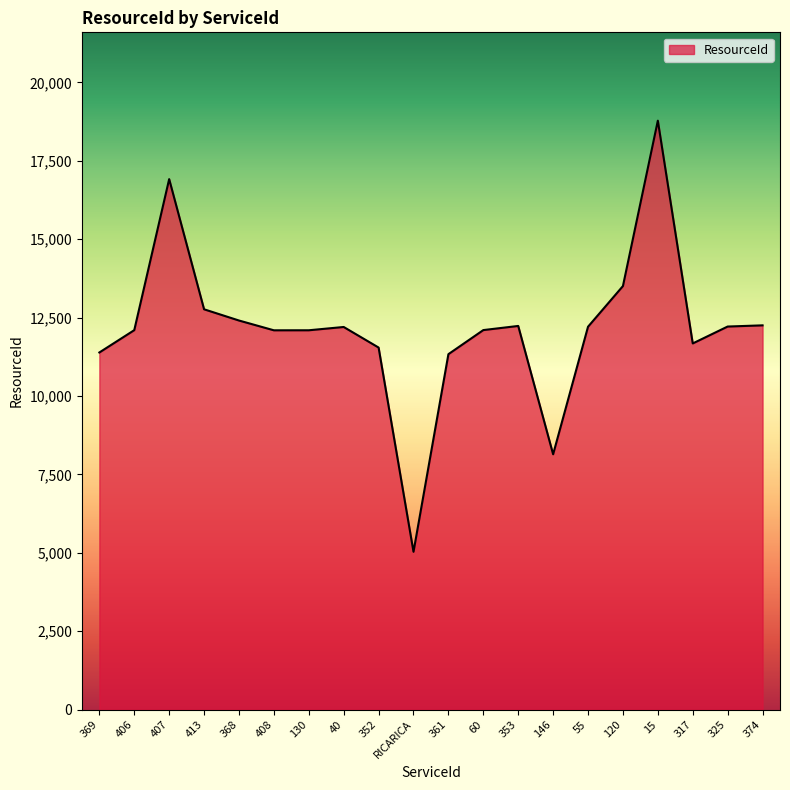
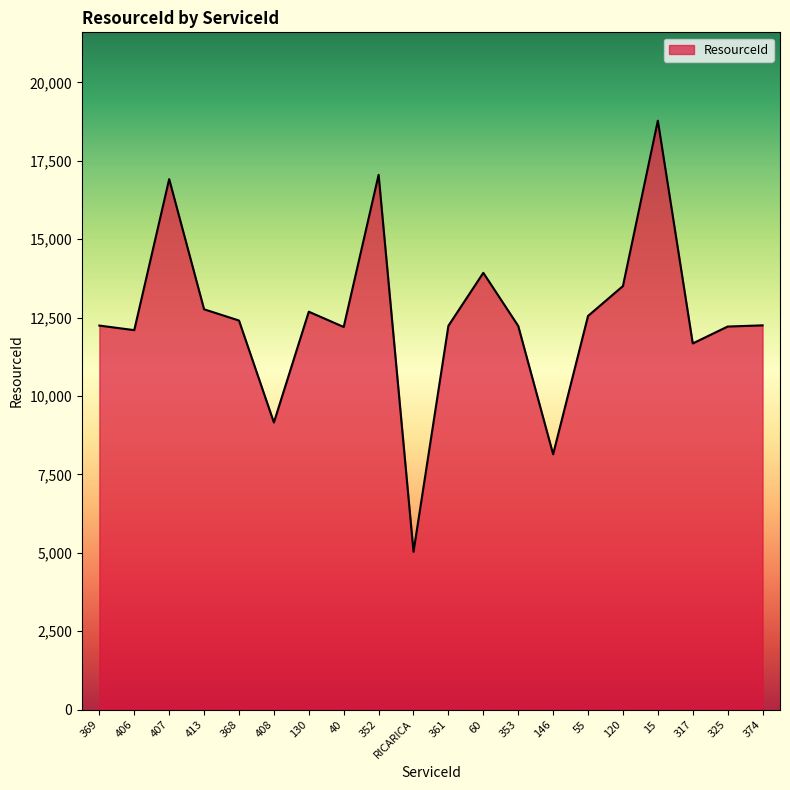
369: 11,400 -> 12,200
408: 12,100 -> 9,200
130: 12,100 -> 12,700
352: 11,500 -> 17,100
361: 11,300 -> 12,200
60: 12,100 -> 13,900
55: 12,200 -> 12,600
